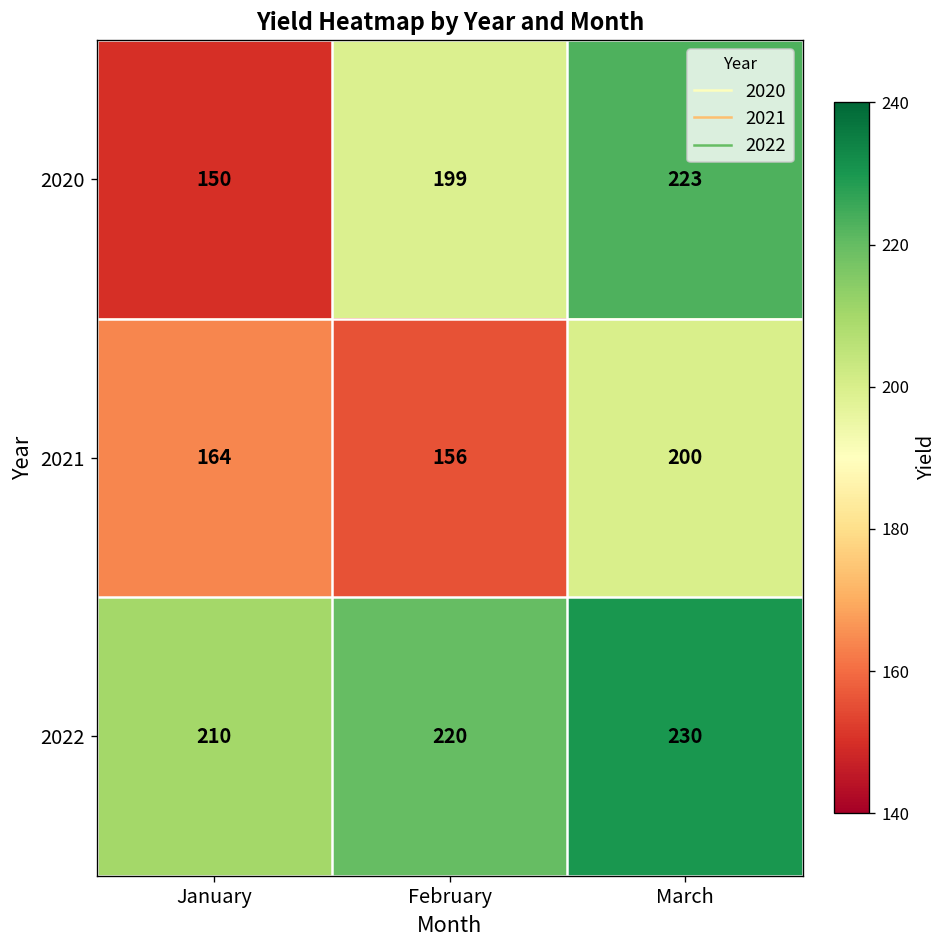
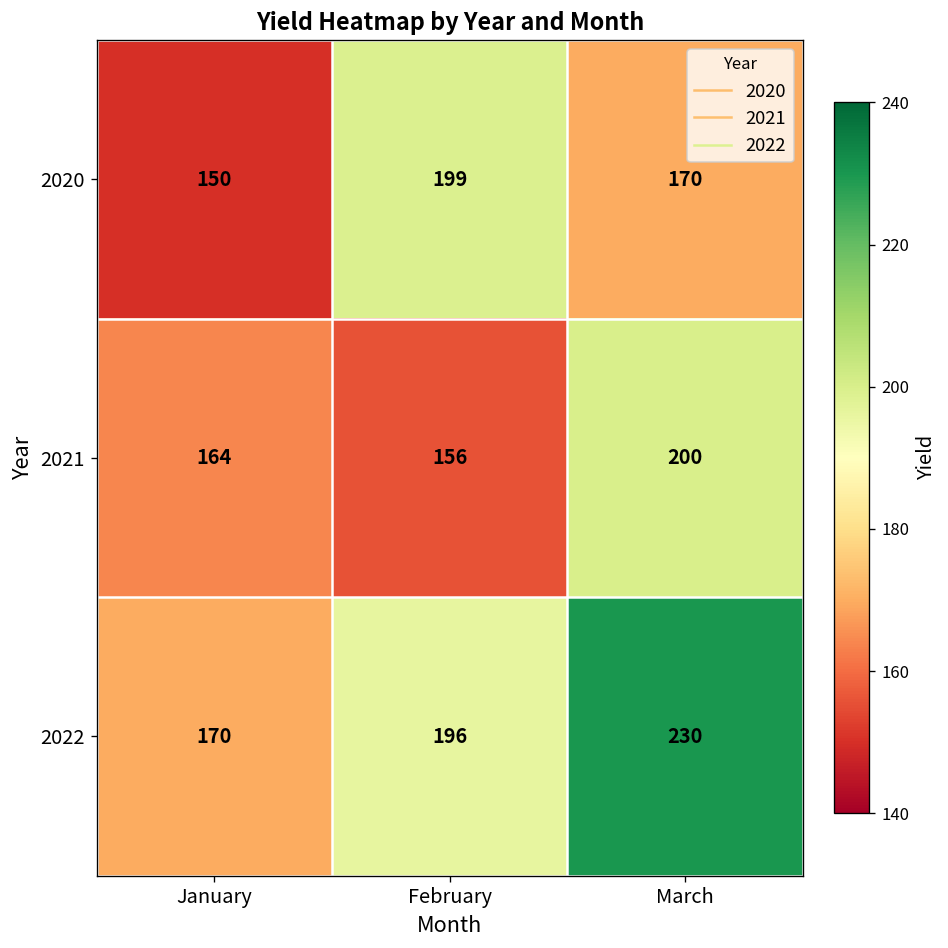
2020, March: 223 -> 170
2022, January: 210 -> 170
2022, February: 220 -> 196
